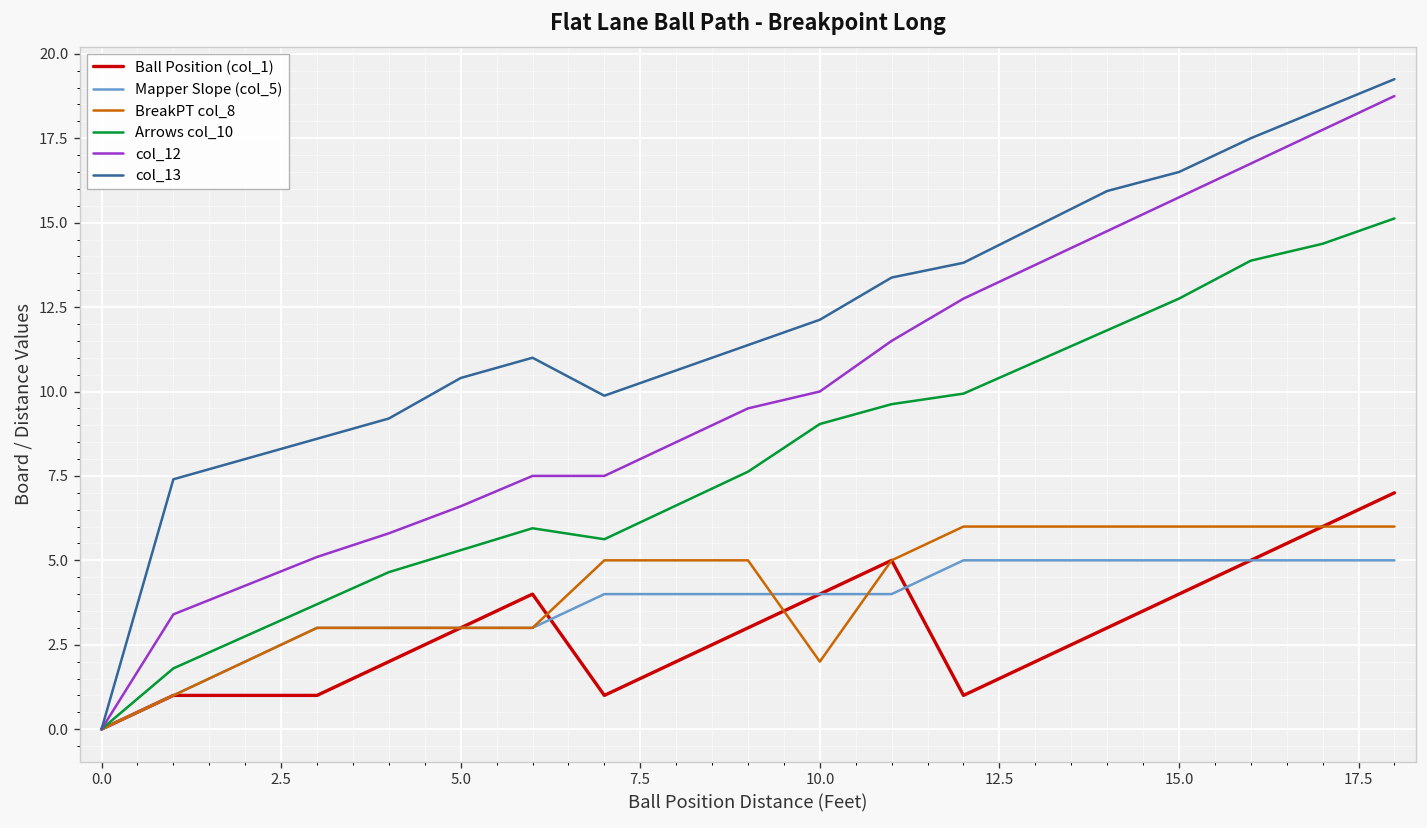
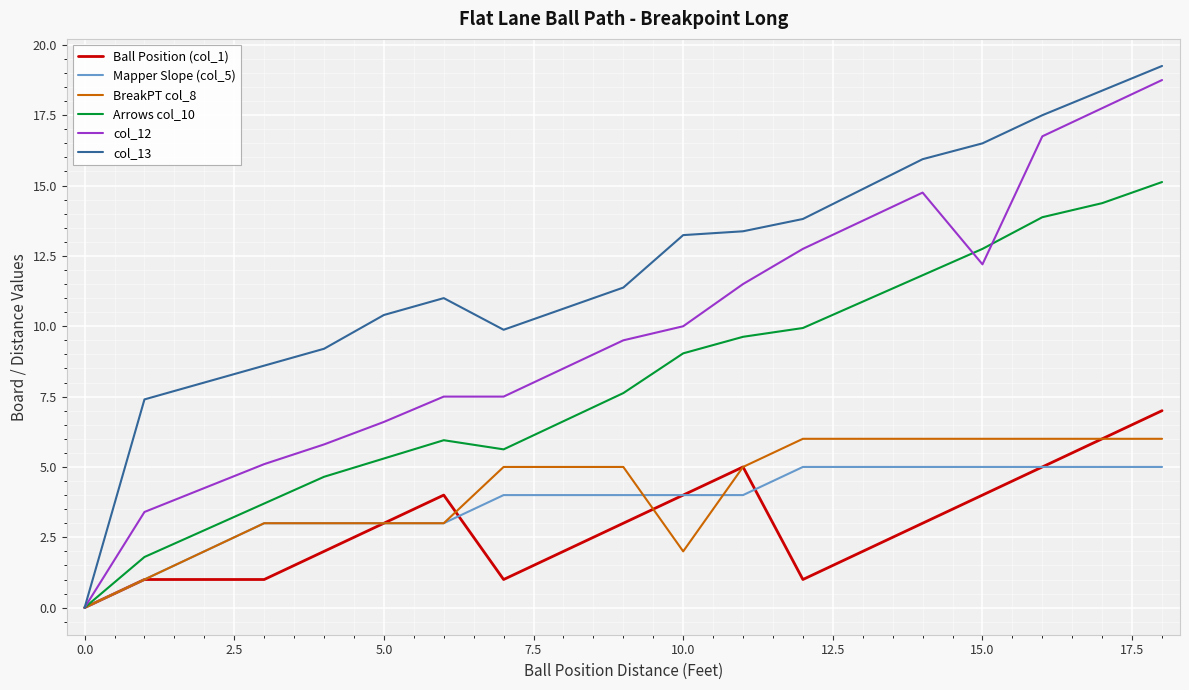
col_13, 10.0: 12.1 -> 13.2
col_12, 15.0: 15.8 -> 12.2
